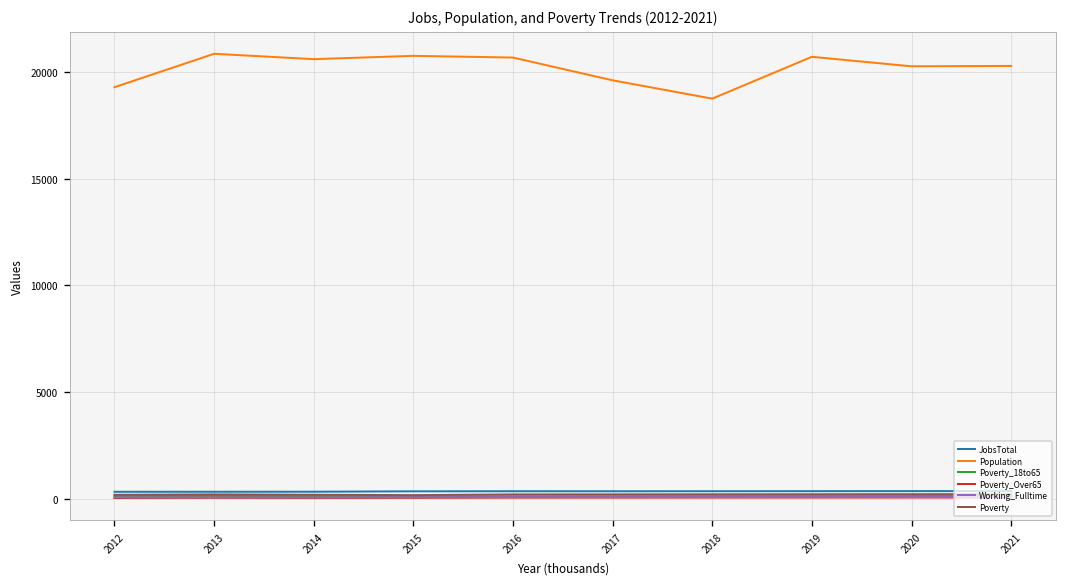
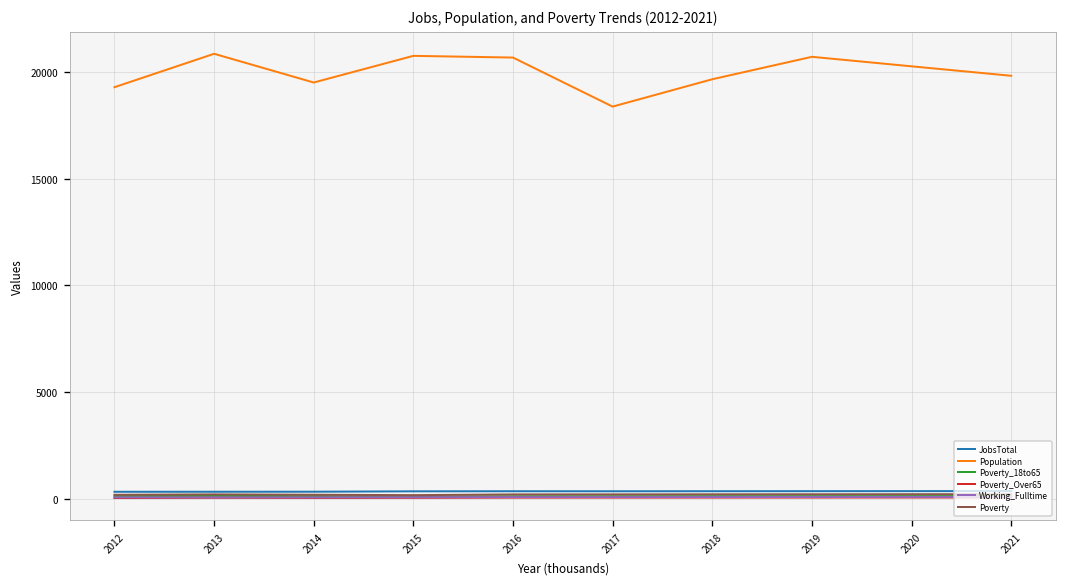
Population, 2014: 20600 -> 19500
Population, 2017: 19600 -> 18400
Population, 2018: 18800 -> 19700
Population, 2021: 20300 -> 19800
